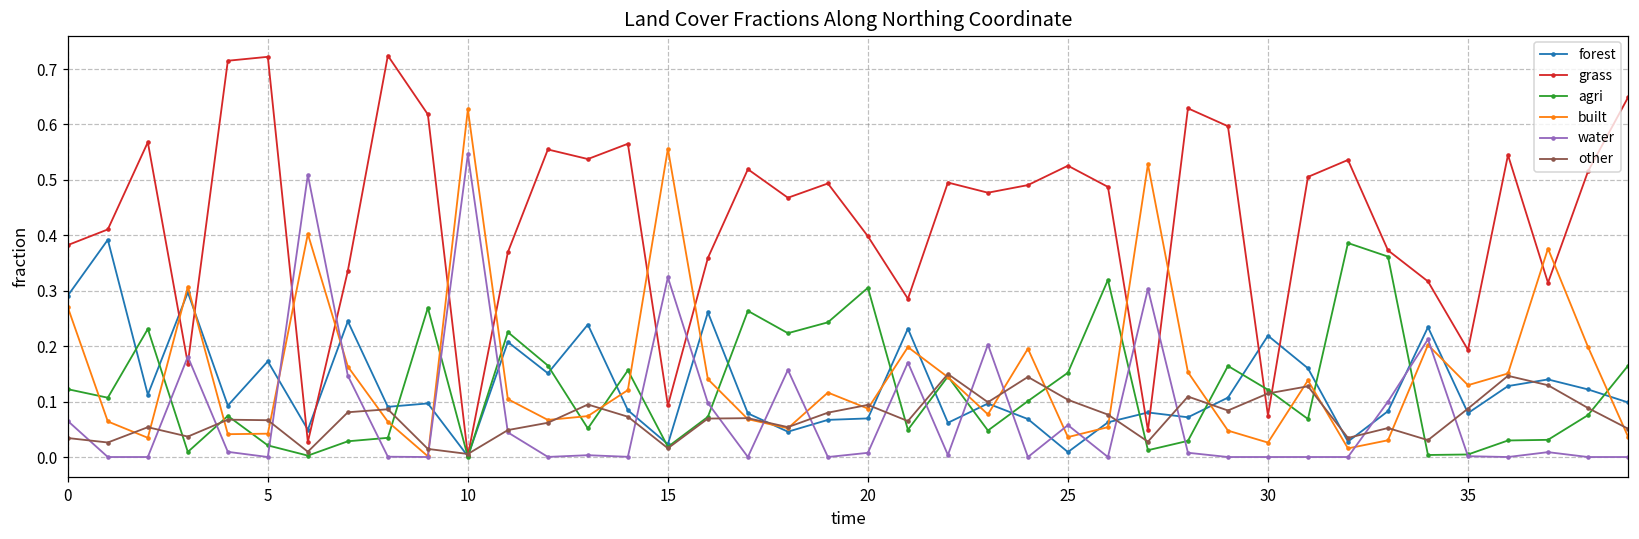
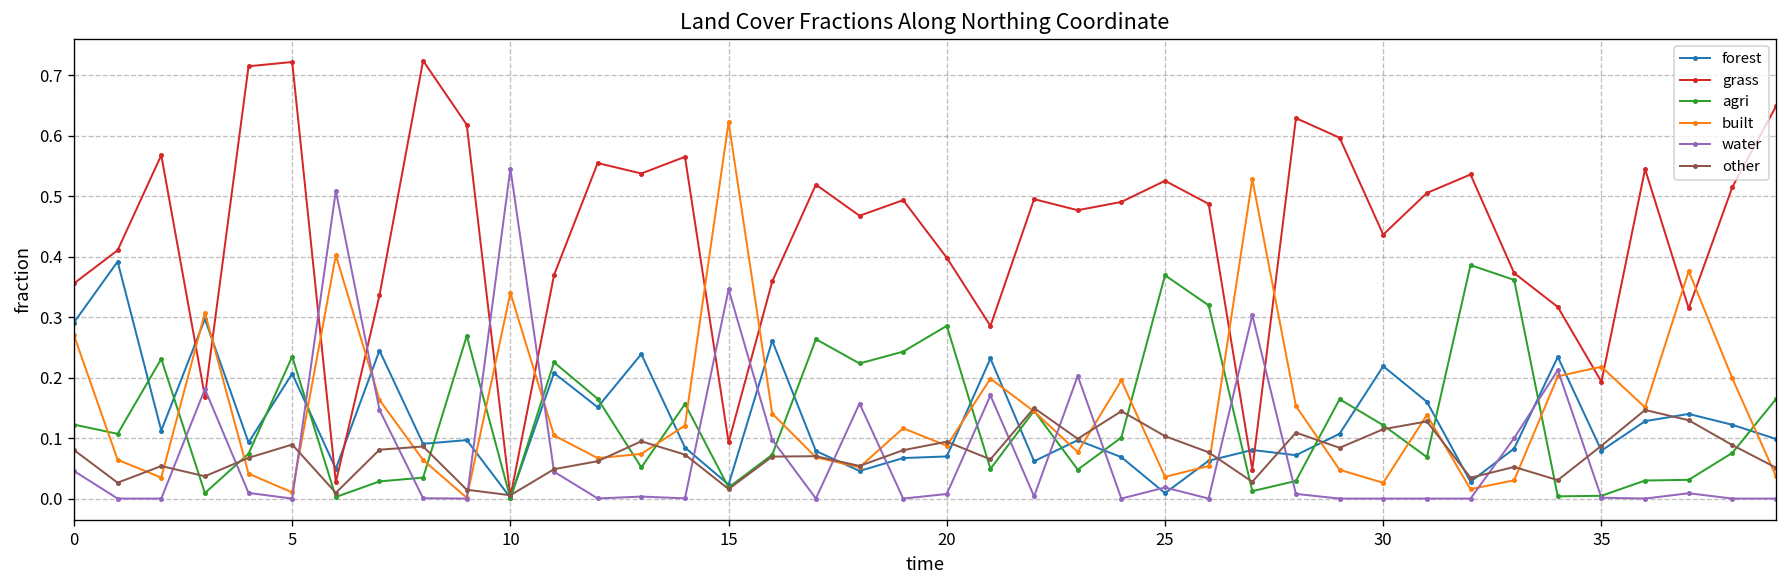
grass, 0: 0.38 -> 0.36
water, 0: 0.07 -> 0.05
other, 0: 0.03 -> 0.08
forest, 5: 0.17 -> 0.21
agri, 5: 0.02 -> 0.23
built, 5: 0.04 -> 0.01
other, 5: 0.07 -> 0.09
built, 10: 0.63 -> 0.34
built, 15: 0.56 -> 0.62
water, 15: 0.32 -> 0.35
agri, 20: 0.31 -> 0.29
agri, 25: 0.15 -> 0.37
water, 25: 0.06 -> 0.02
grass, 30: 0.07 -> 0.44
built, 35: 0.13 -> 0.22
